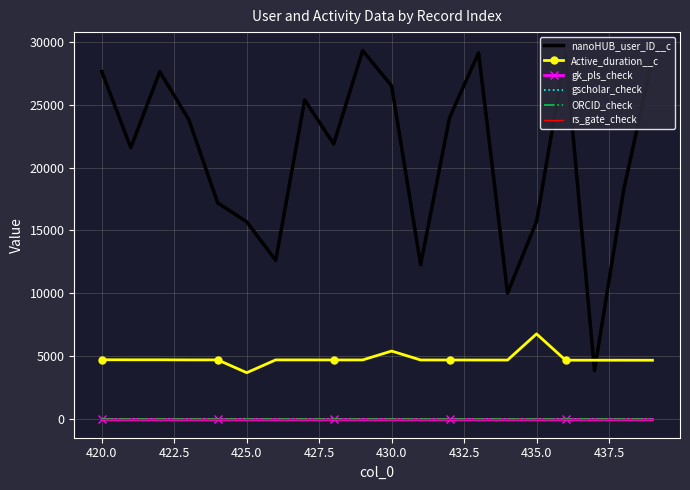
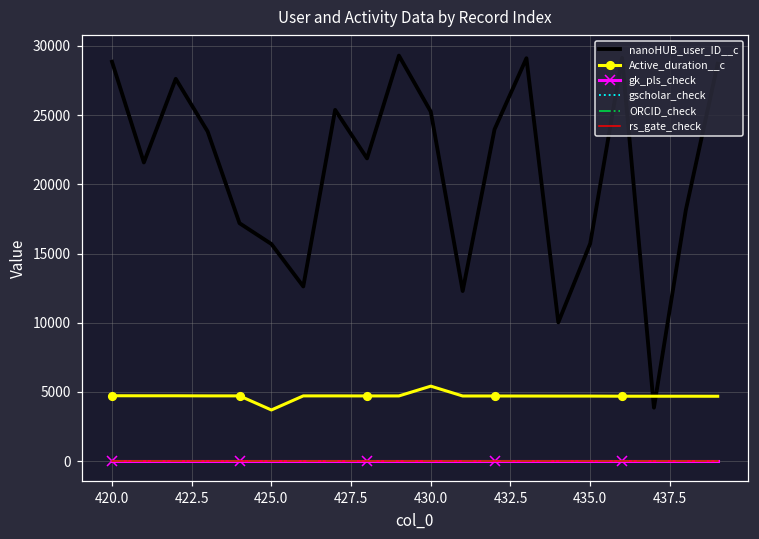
nanoHUB_user_ID__c, 420.0: 27600 -> 28900
nanoHUB_user_ID__c, 430.0: 26500 -> 25200
Active_duration__c, 435.0: 6800 -> 4700
